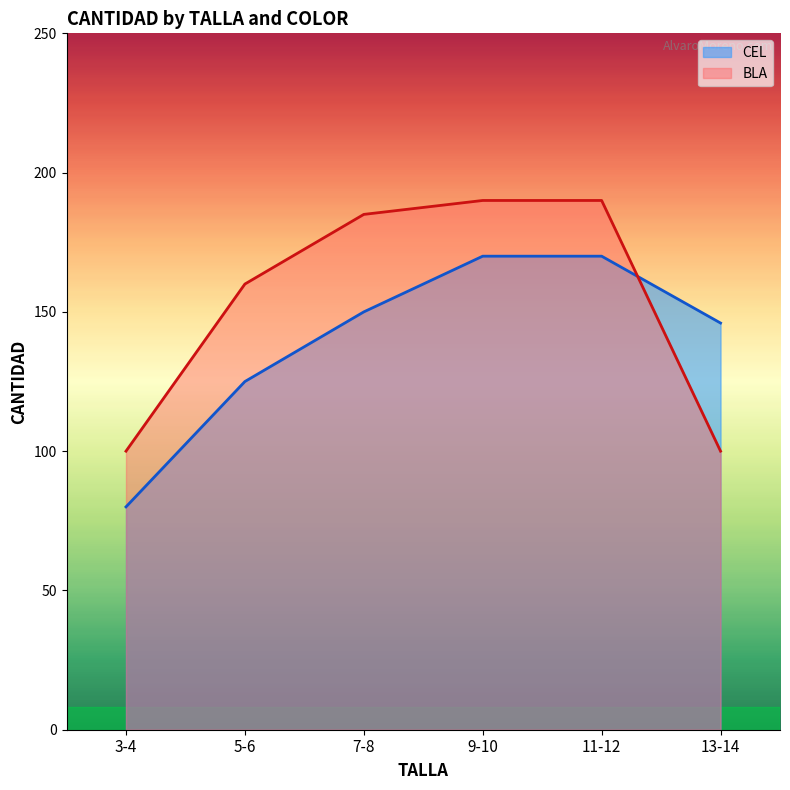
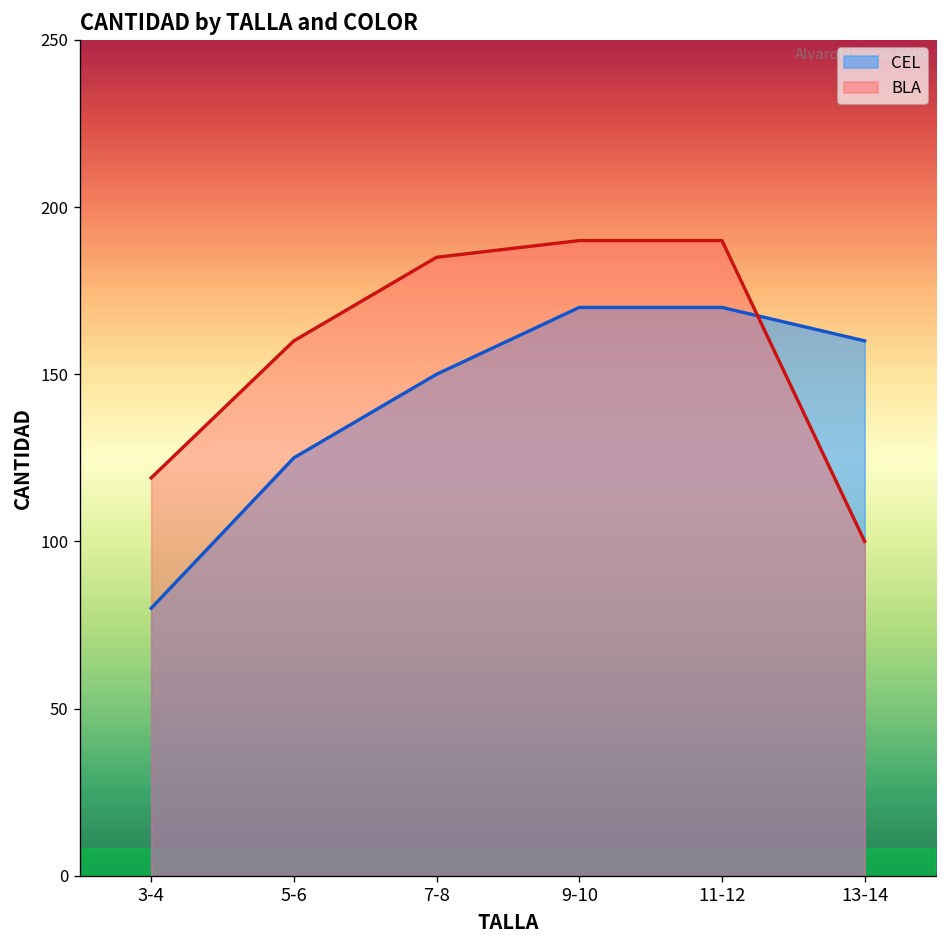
BLA, 3-4: 100 -> 119
CEL, 13-14: 146 -> 160
